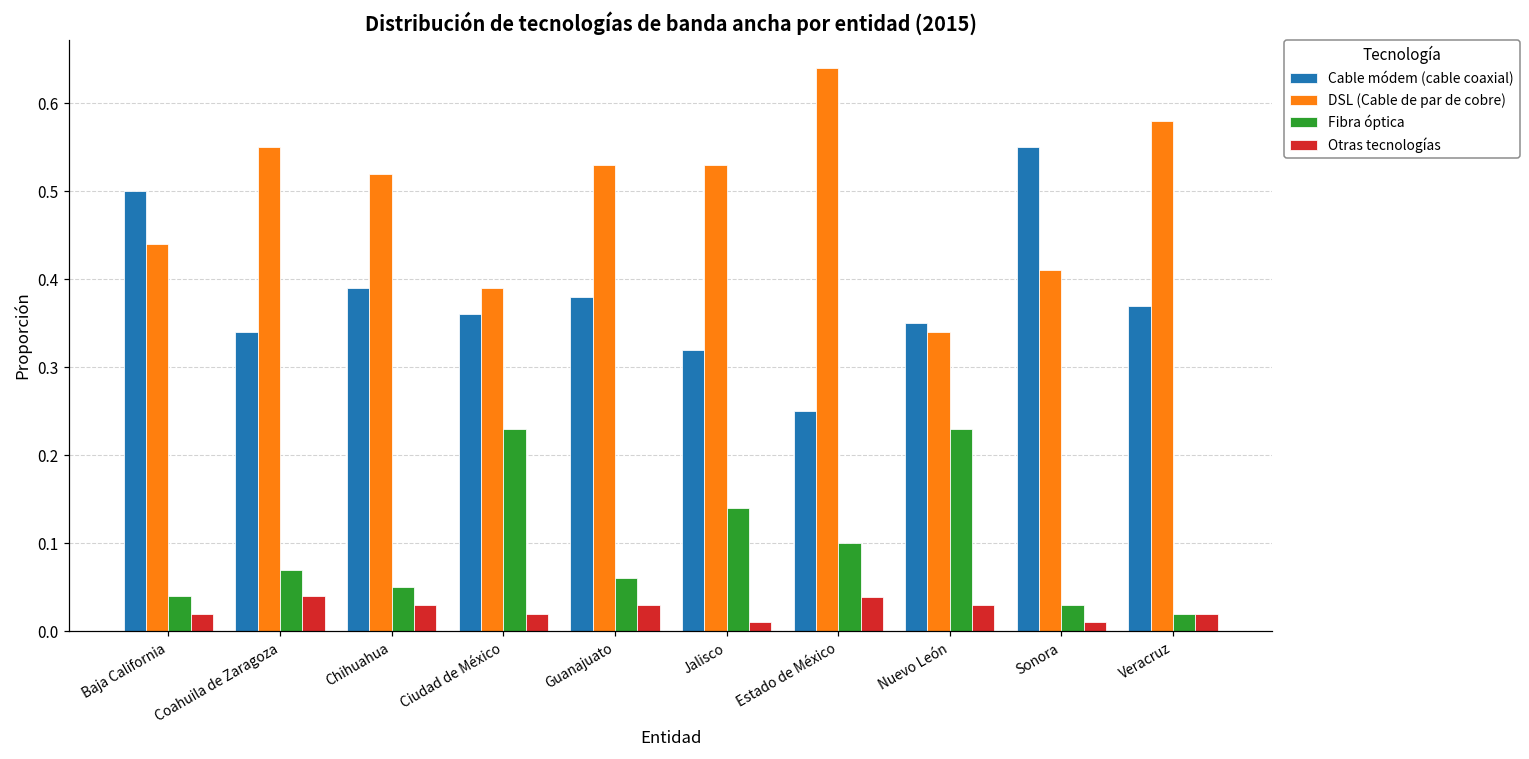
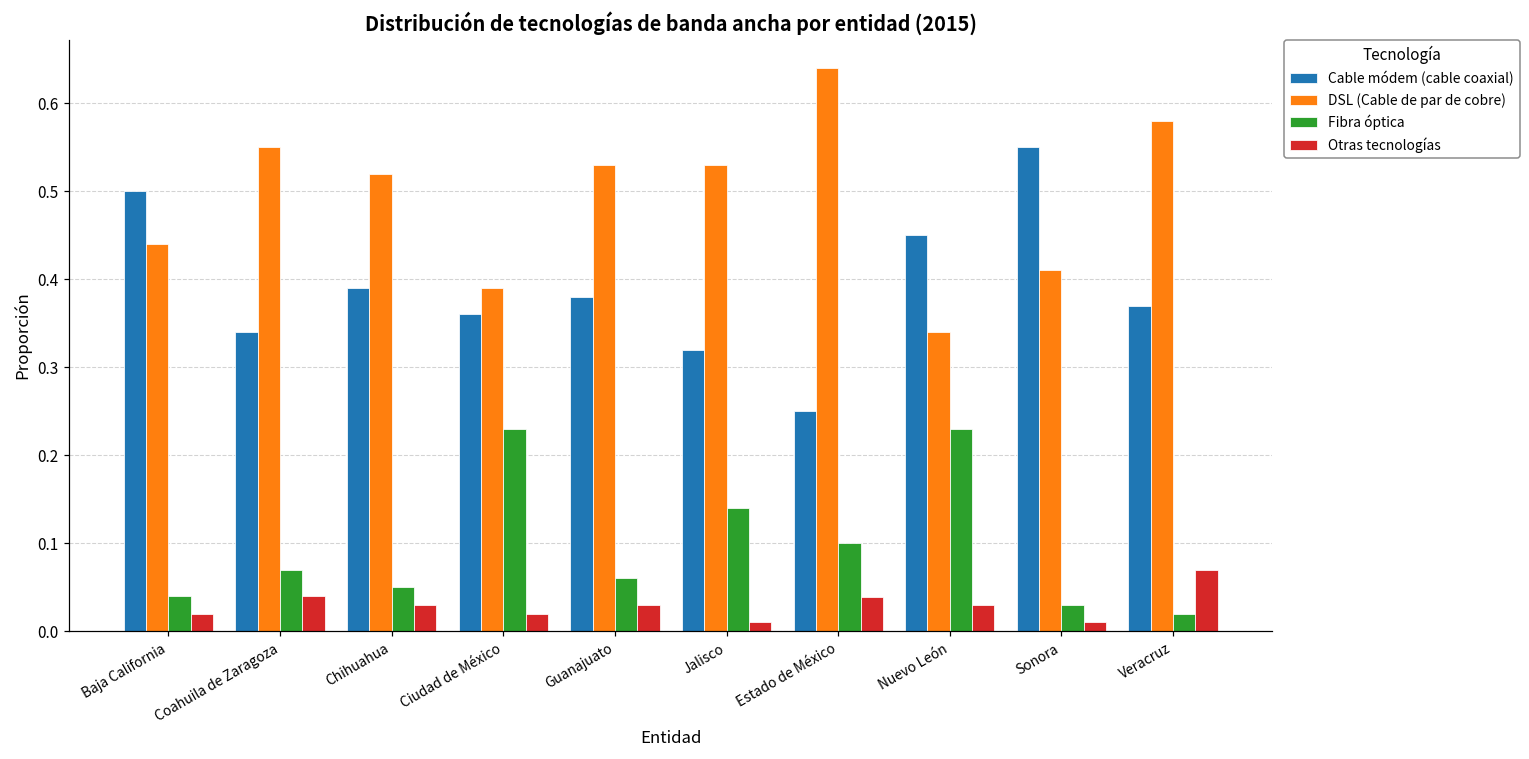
Cable módem (cable coaxial), Nuevo León: 0.35 -> 0.45
Otras tecnologías, Veracruz: 0.02 -> 0.07
